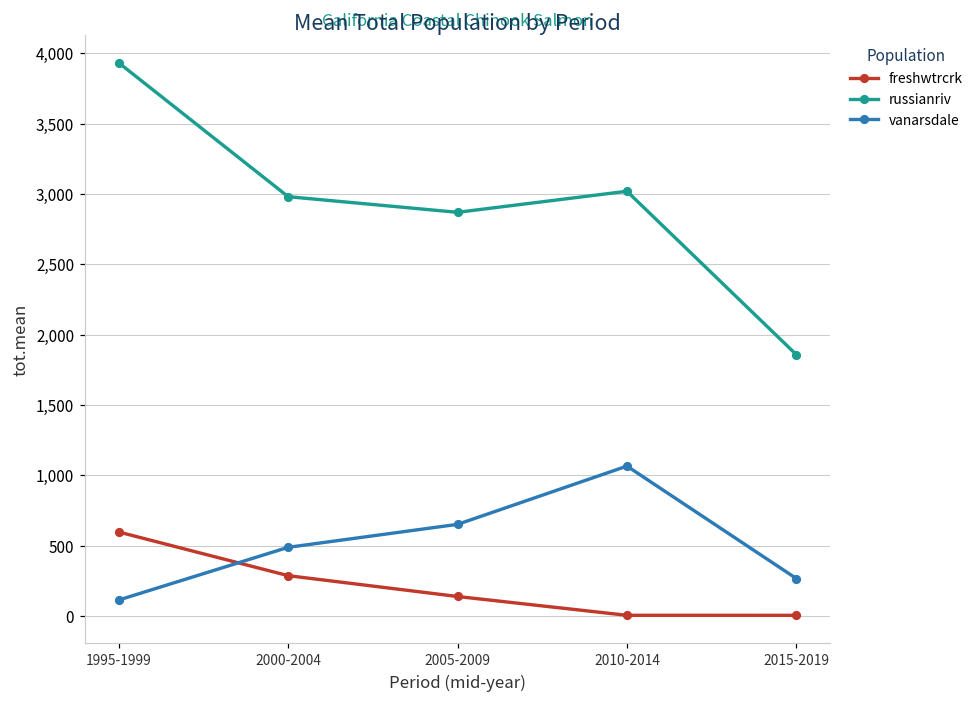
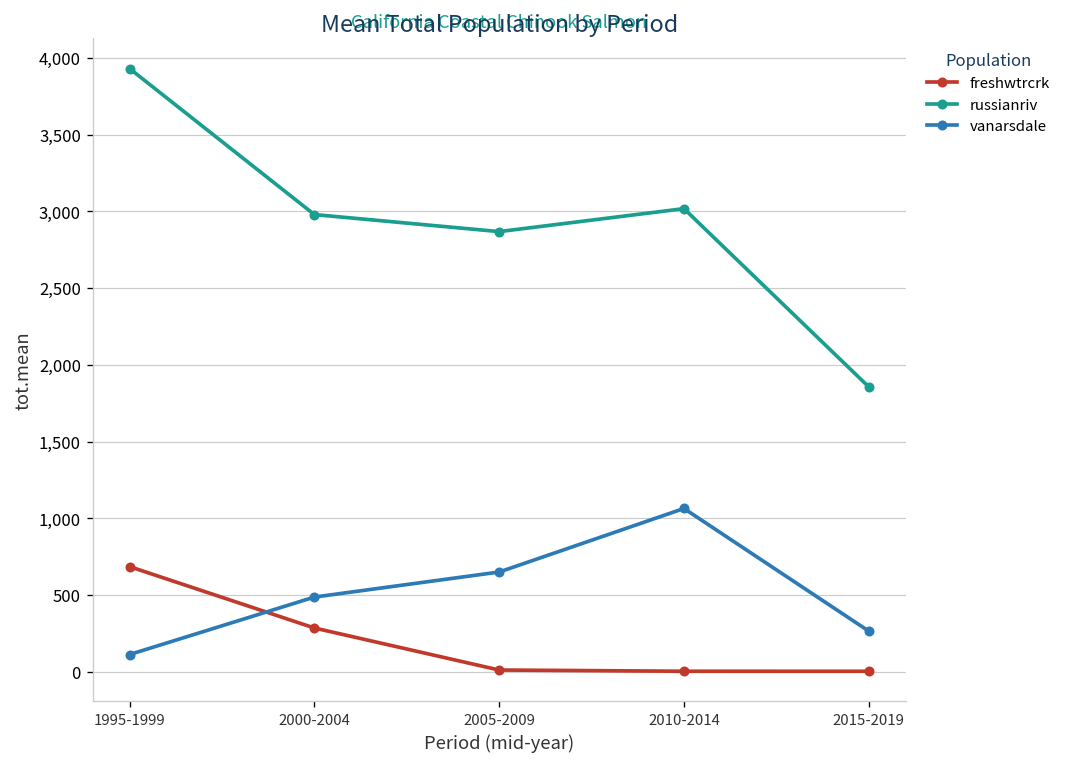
freshwtrcrk, 1995-1999: 600 -> 690
freshwtrcrk, 2005-2009: 140 -> 10
